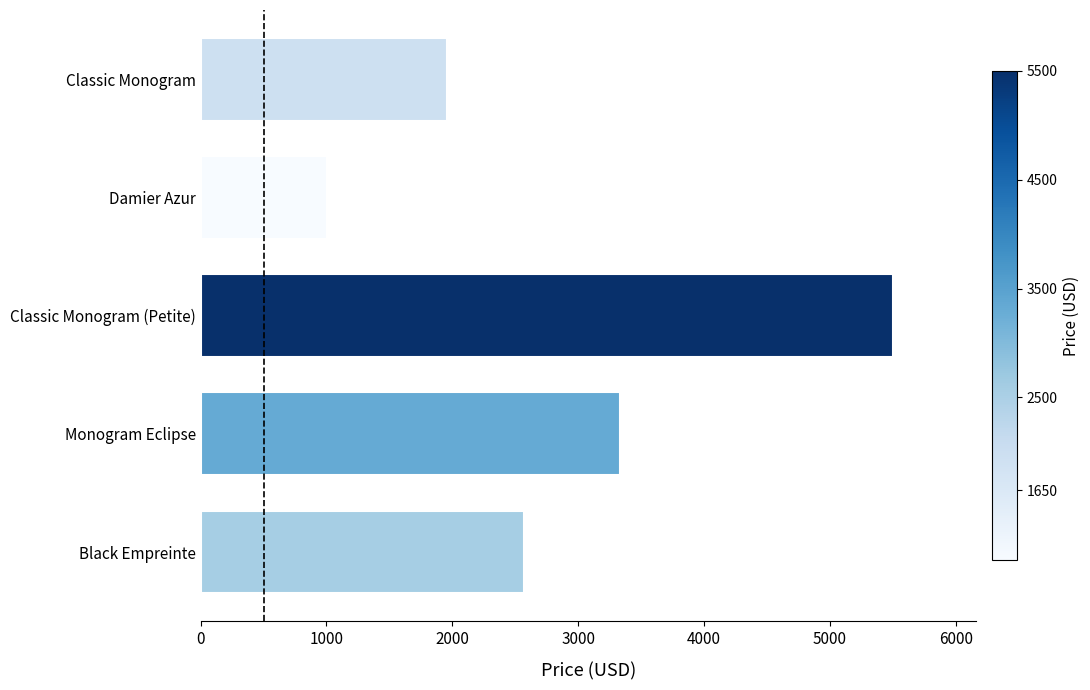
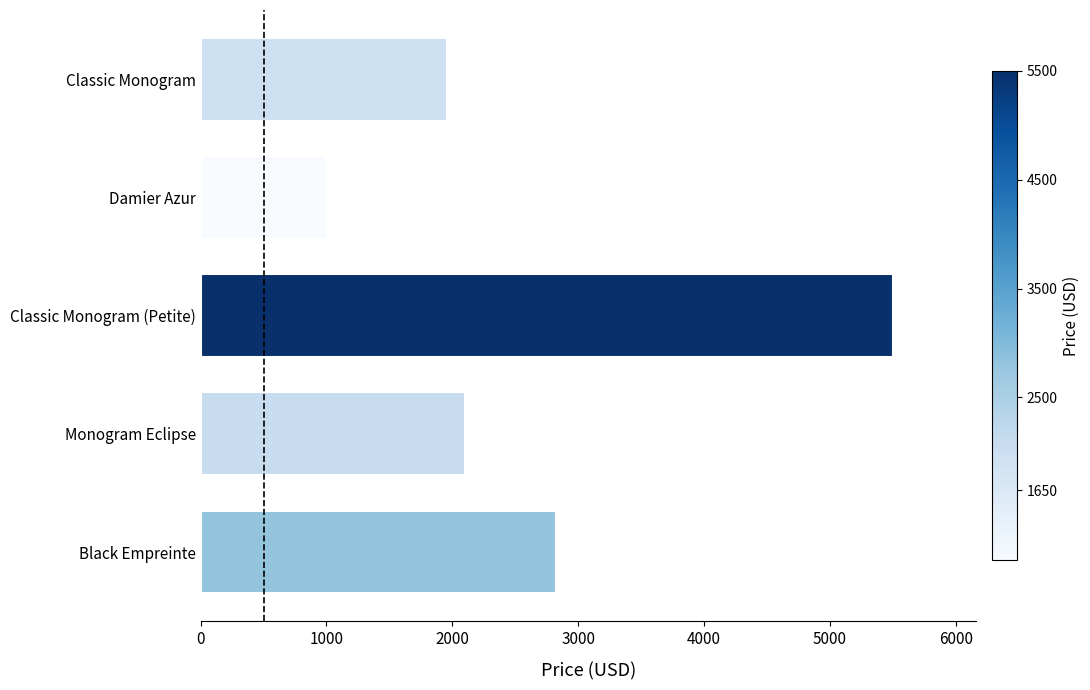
Monogram Eclipse: 3330 -> 2100
Black Empreinte: 2570 -> 2820
